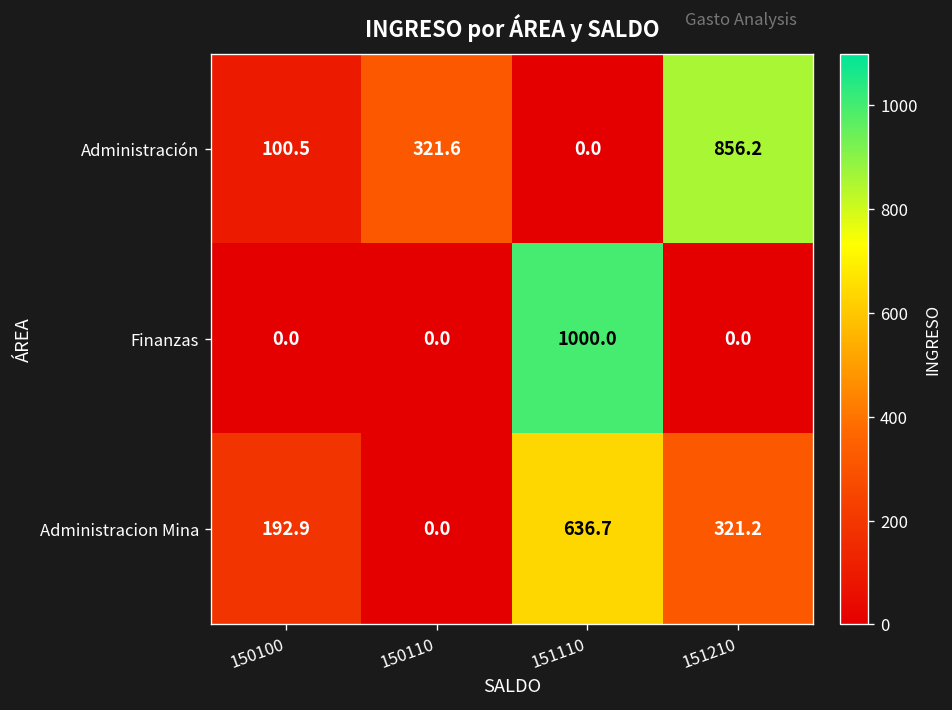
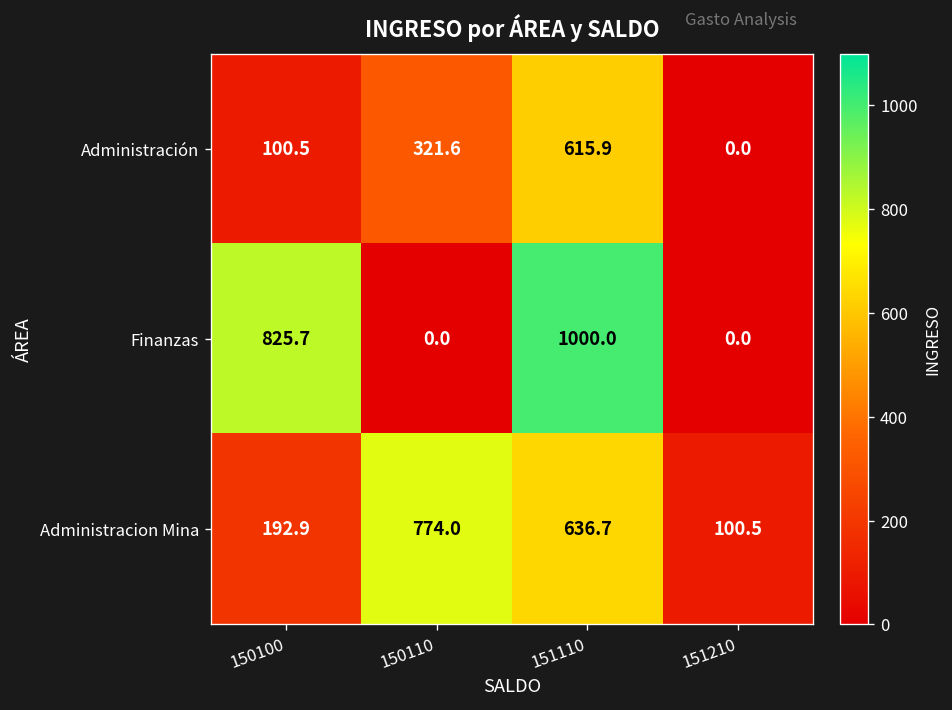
Administración, 151110: 0.0 -> 615.9
Administración, 151210: 856.2 -> 0.0
Finanzas, 150100: 0.0 -> 825.7
Administracion Mina, 150110: 0.0 -> 774.0
Administracion Mina, 151210: 321.2 -> 100.5
